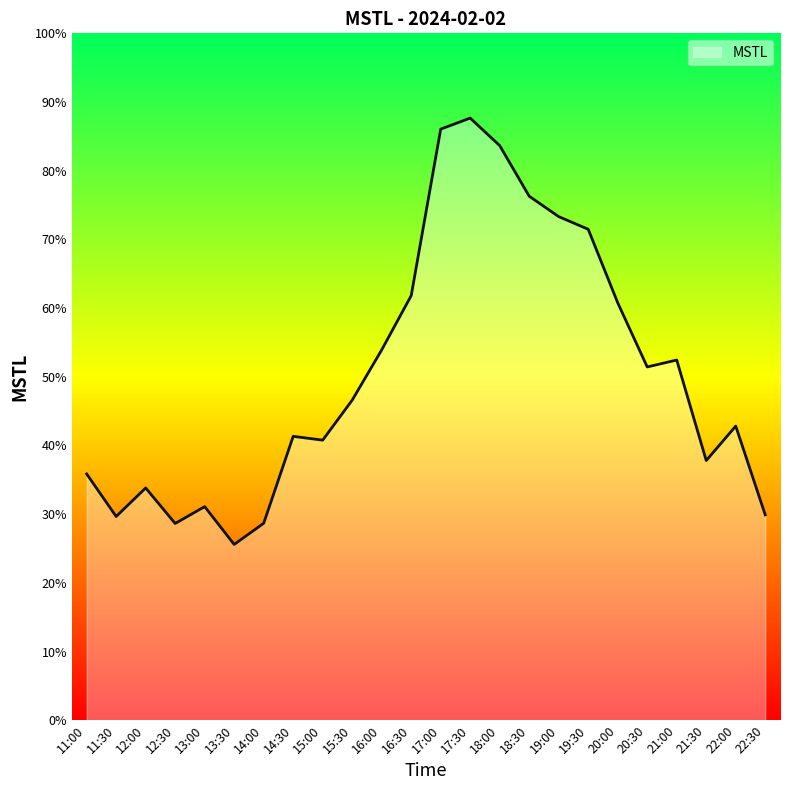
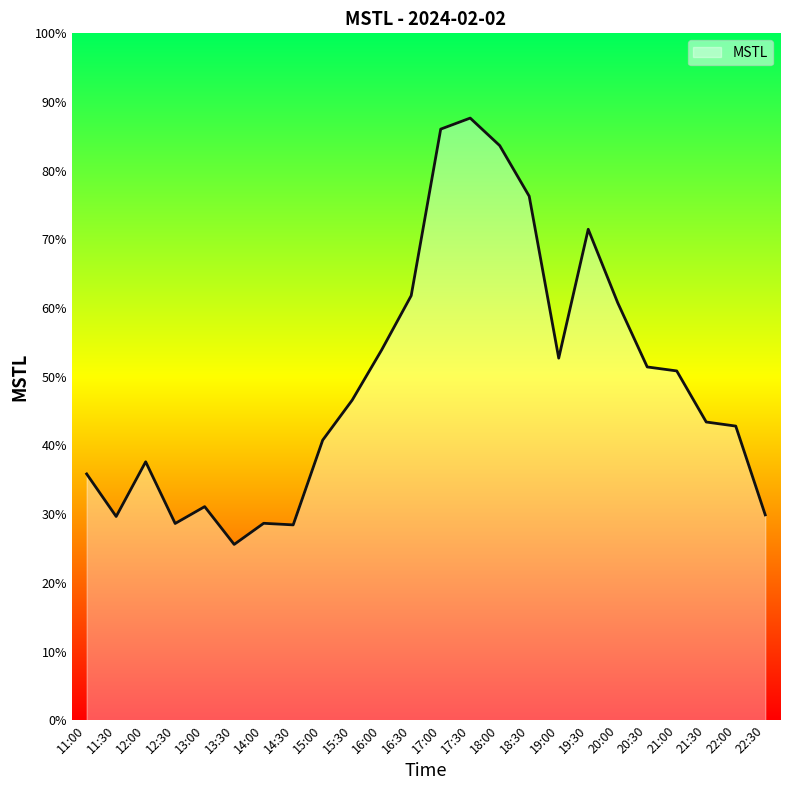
12:00: 34% -> 38%
14:30: 41% -> 28%
19:00: 73% -> 53%
21:00: 52% -> 51%
21:30: 38% -> 43%
